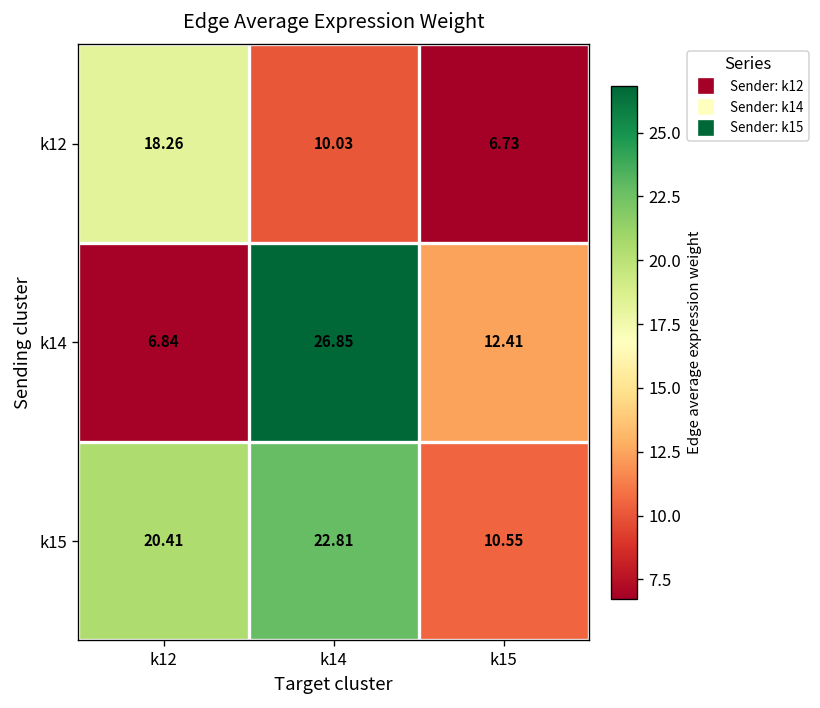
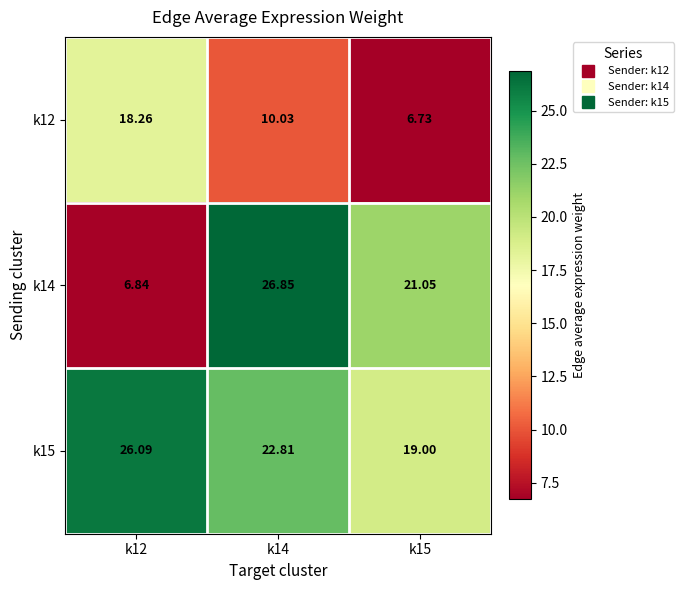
k14, k15: 12.41 -> 21.05
k15, k12: 20.41 -> 26.09
k15, k15: 10.55 -> 19.00
